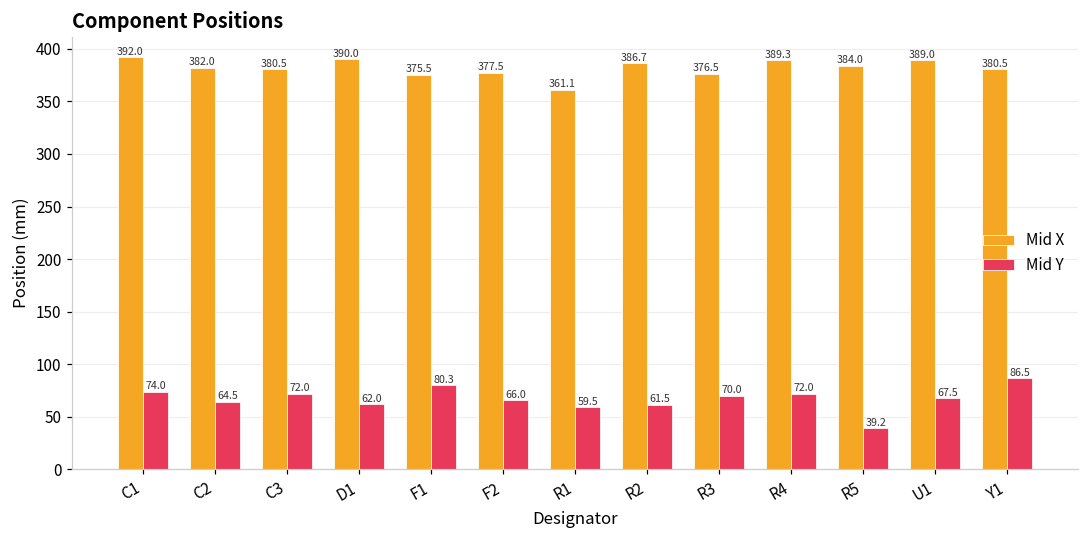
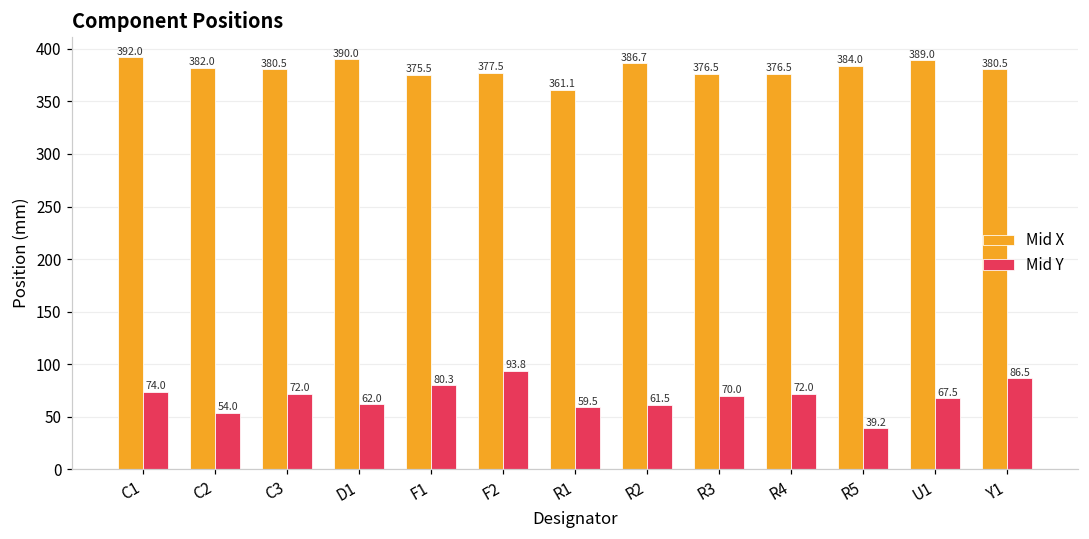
Mid Y, C2: 64.5 -> 54.0
Mid Y, F2: 66.0 -> 93.8
Mid X, R4: 389.3 -> 376.5
